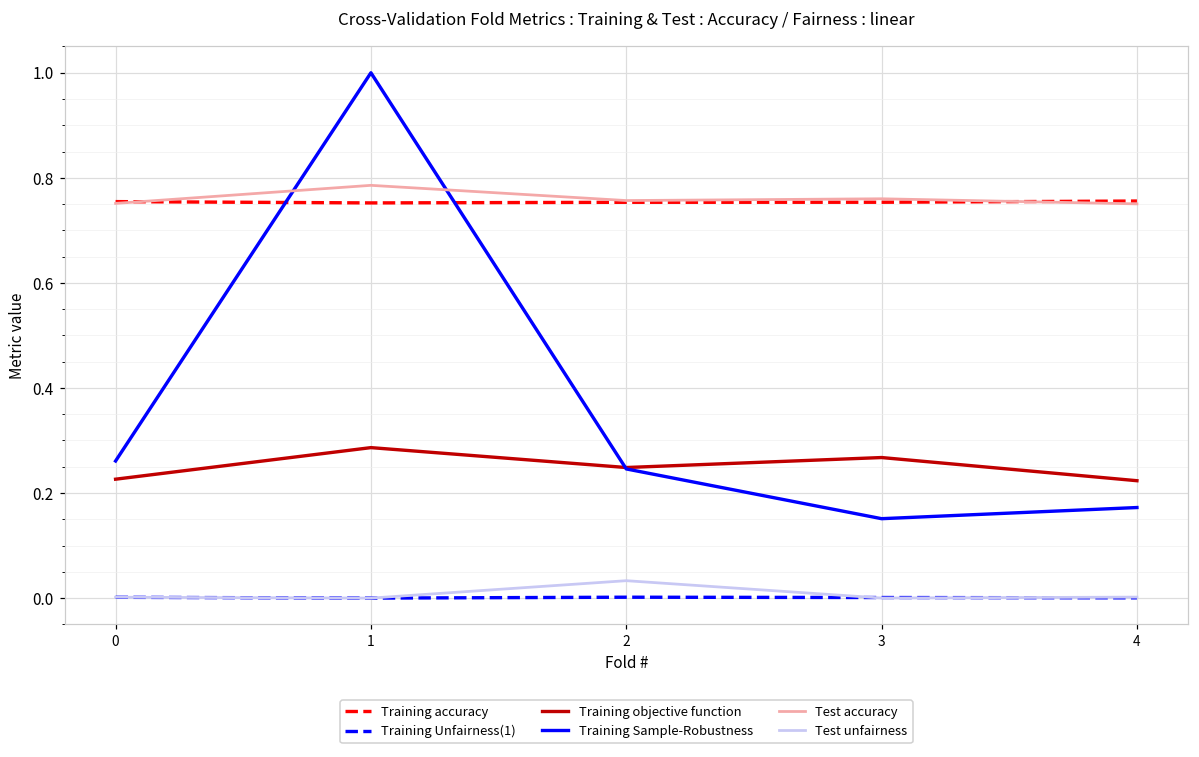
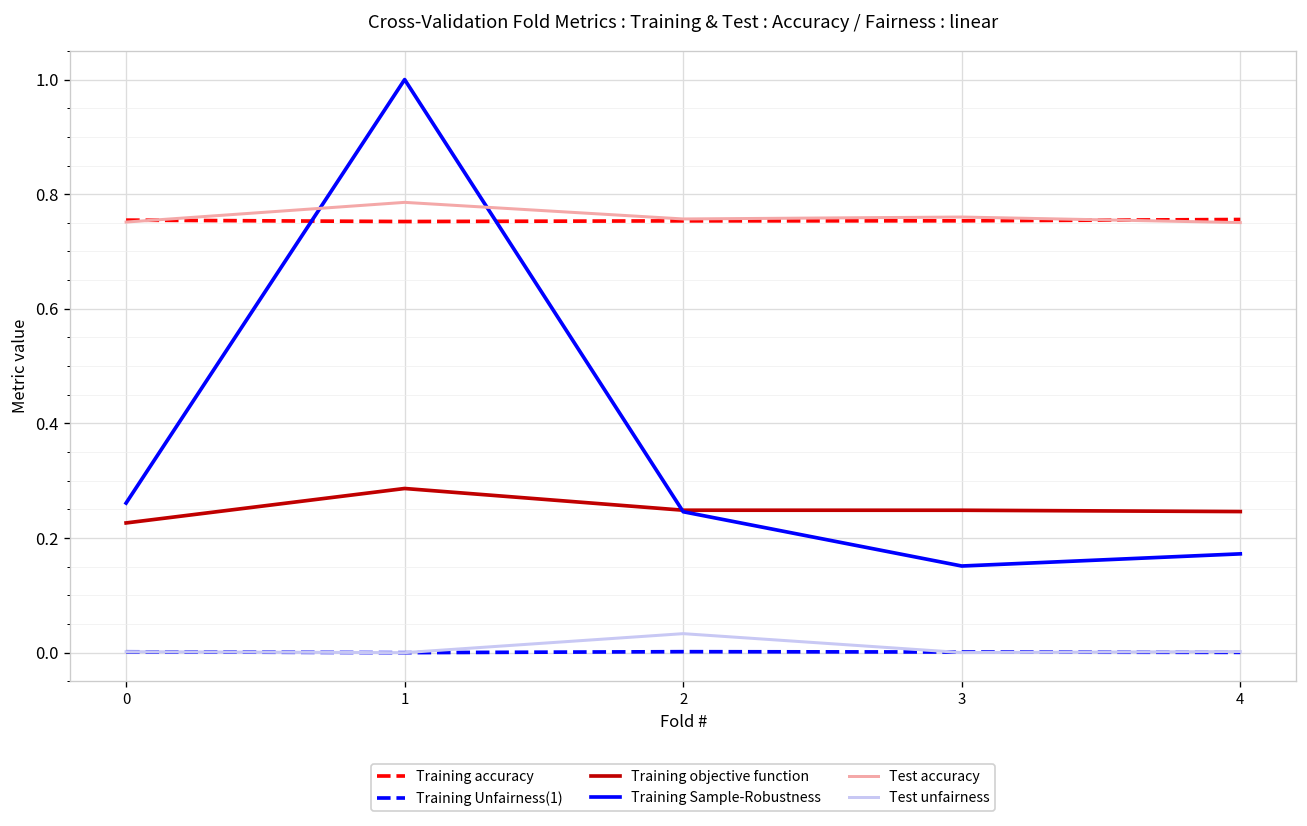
Training objective function, 3: 0.27 -> 0.25
Training objective function, 4: 0.22 -> 0.25
